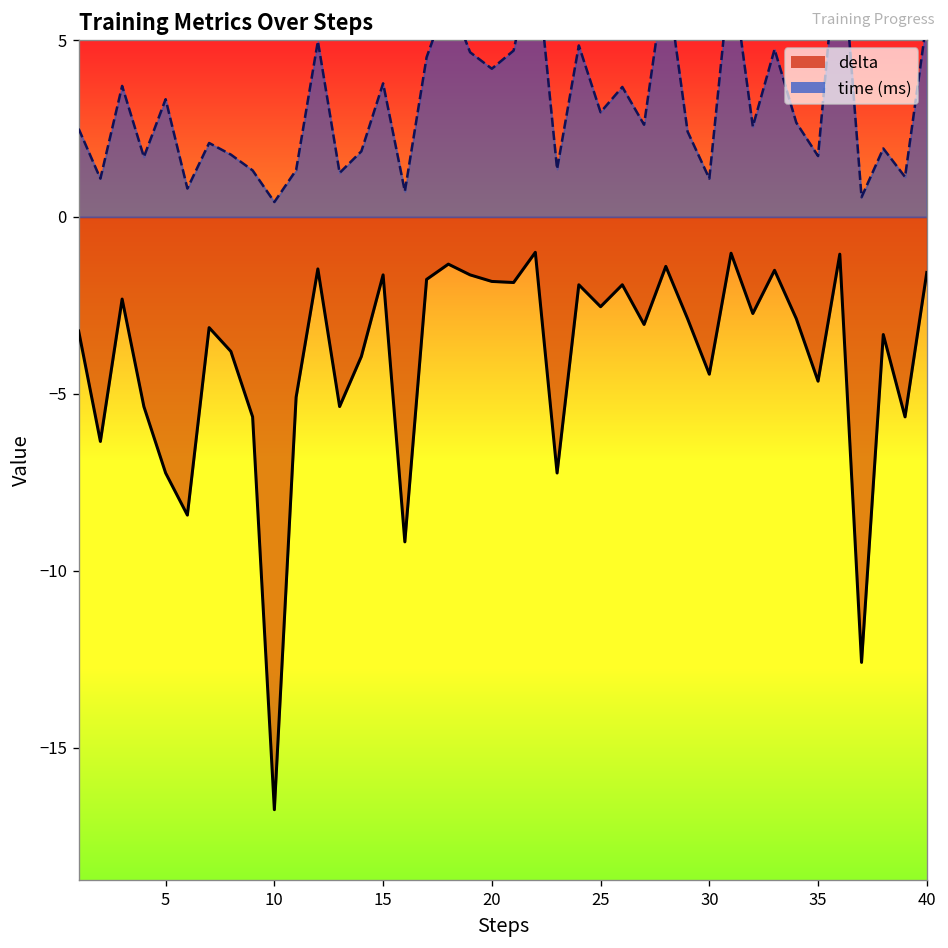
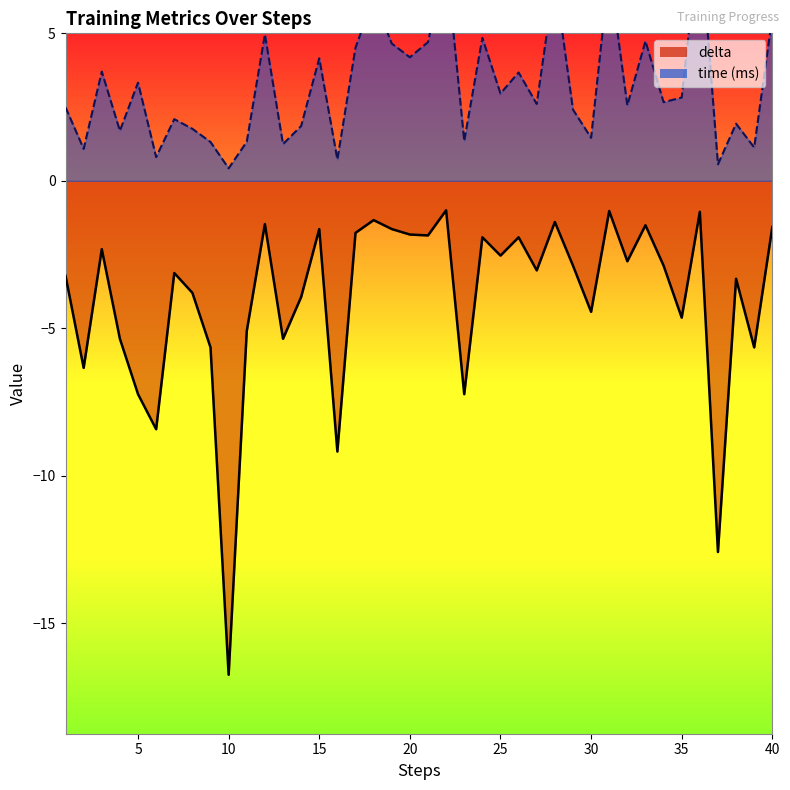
time (ms), 15: 3.8 -> 4.2
time (ms), 30: 1.1 -> 1.5
time (ms), 35: 1.7 -> 2.8
